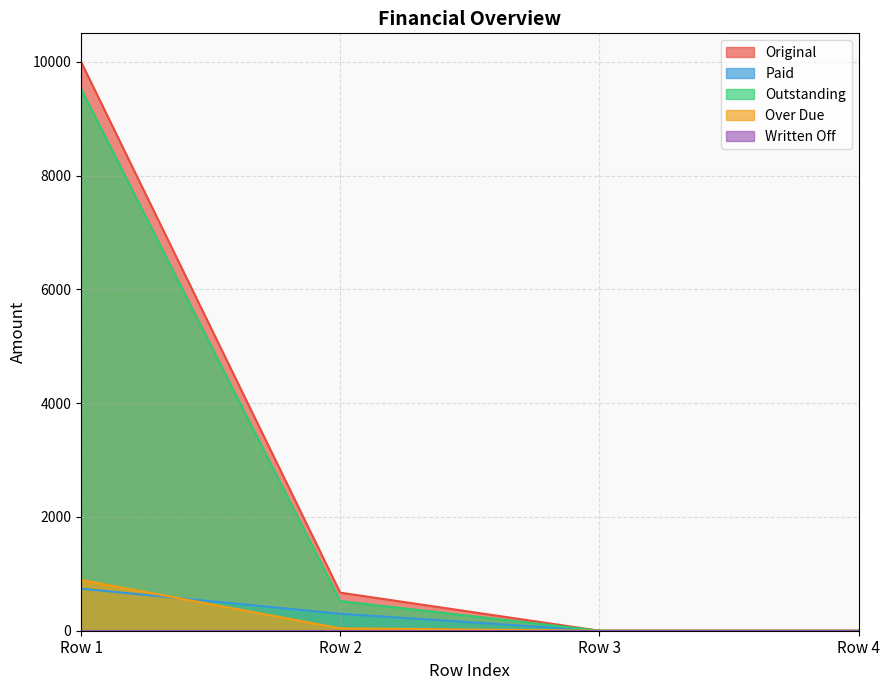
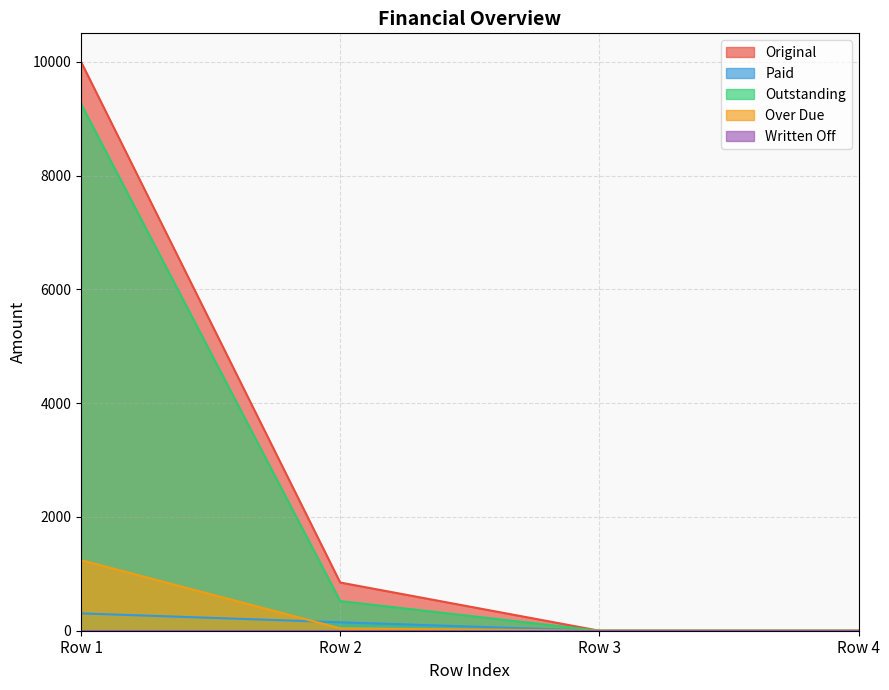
Paid, Row 1: 700 -> 300
Outstanding, Row 1: 9500 -> 9300
Over Due, Row 1: 900 -> 1200
Original, Row 2: 700 -> 800
Paid, Row 2: 300 -> 100
